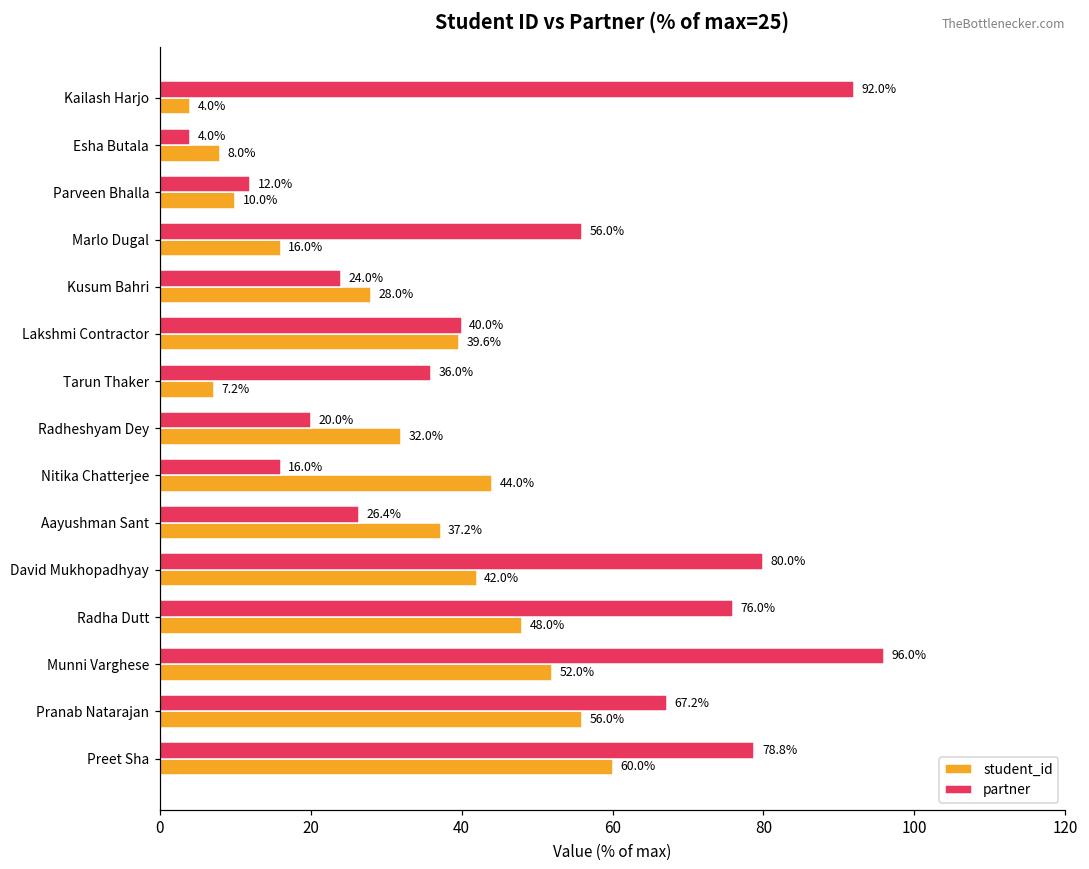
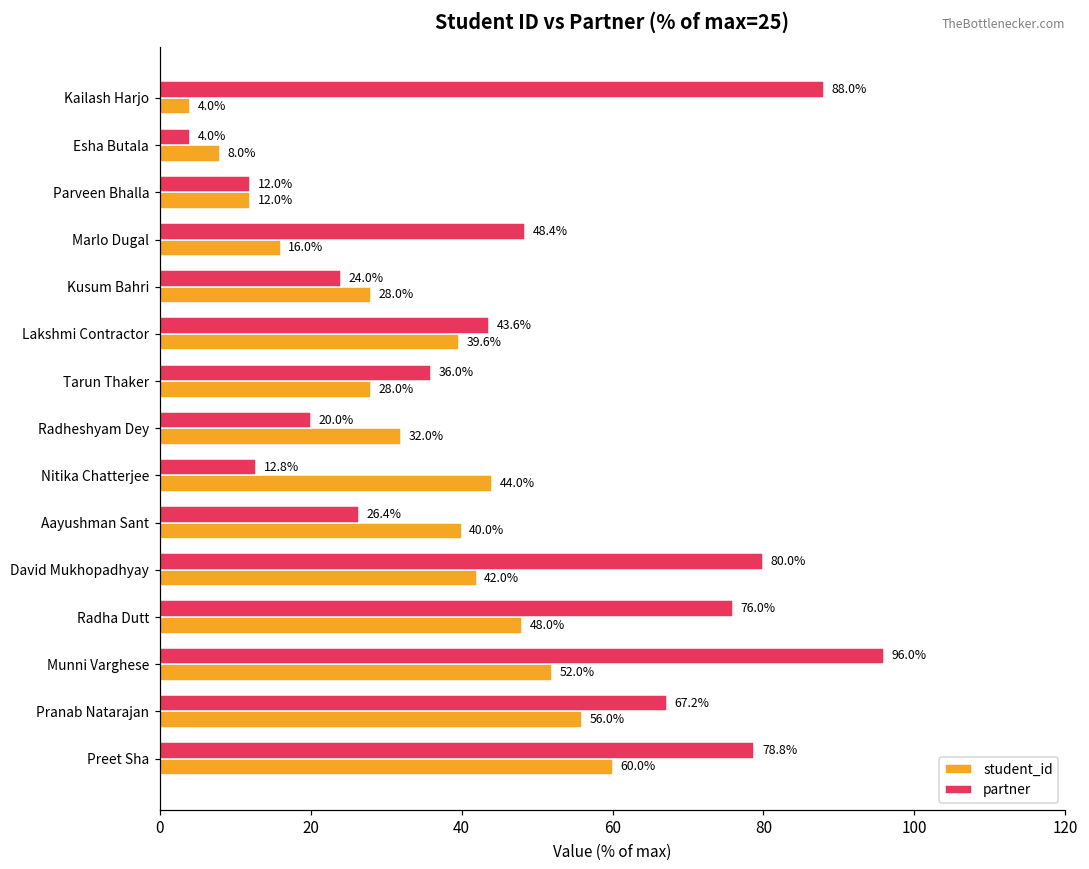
partner, Kailash Harjo: 92.0% -> 88.0%
student_id, Parveen Bhalla: 10.0% -> 12.0%
partner, Marlo Dugal: 56.0% -> 48.4%
partner, Lakshmi Contractor: 40.0% -> 43.6%
student_id, Tarun Thaker: 7.2% -> 28.0%
partner, Nitika Chatterjee: 16.0% -> 12.8%
student_id, Aayushman Sant: 37.2% -> 40.0%
